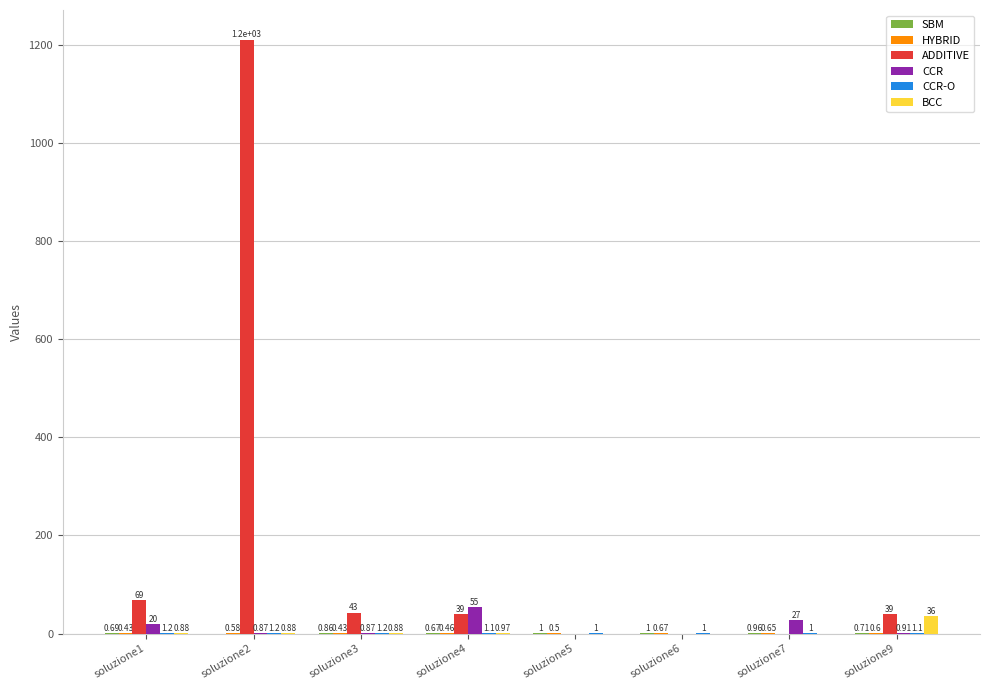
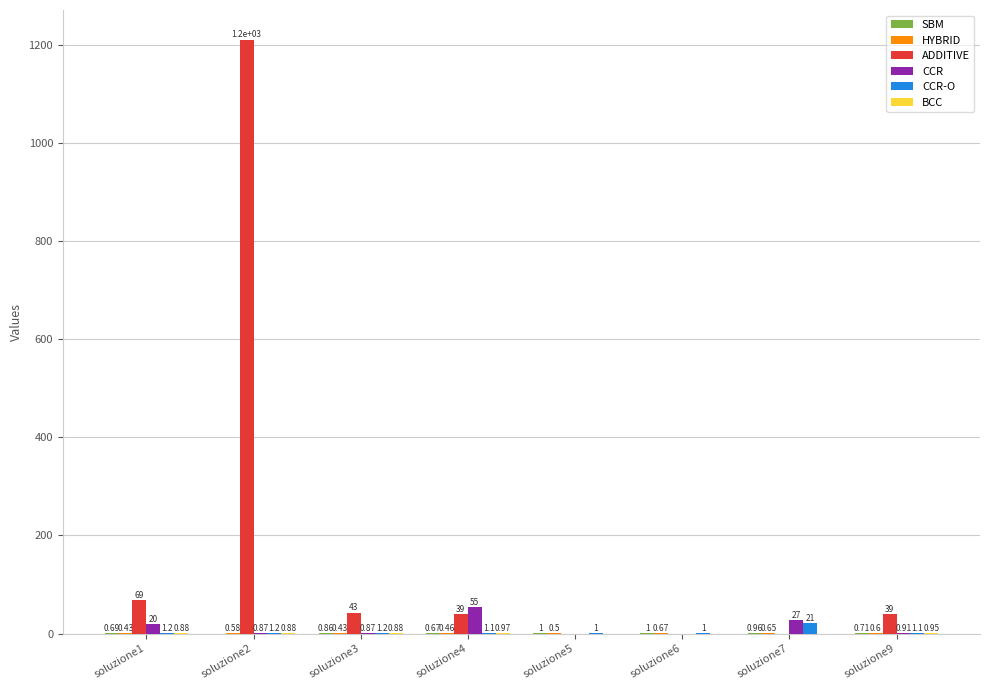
CCR-O, soluzione7: 1 -> 21
BCC, soluzione9: 36 -> 0.95
